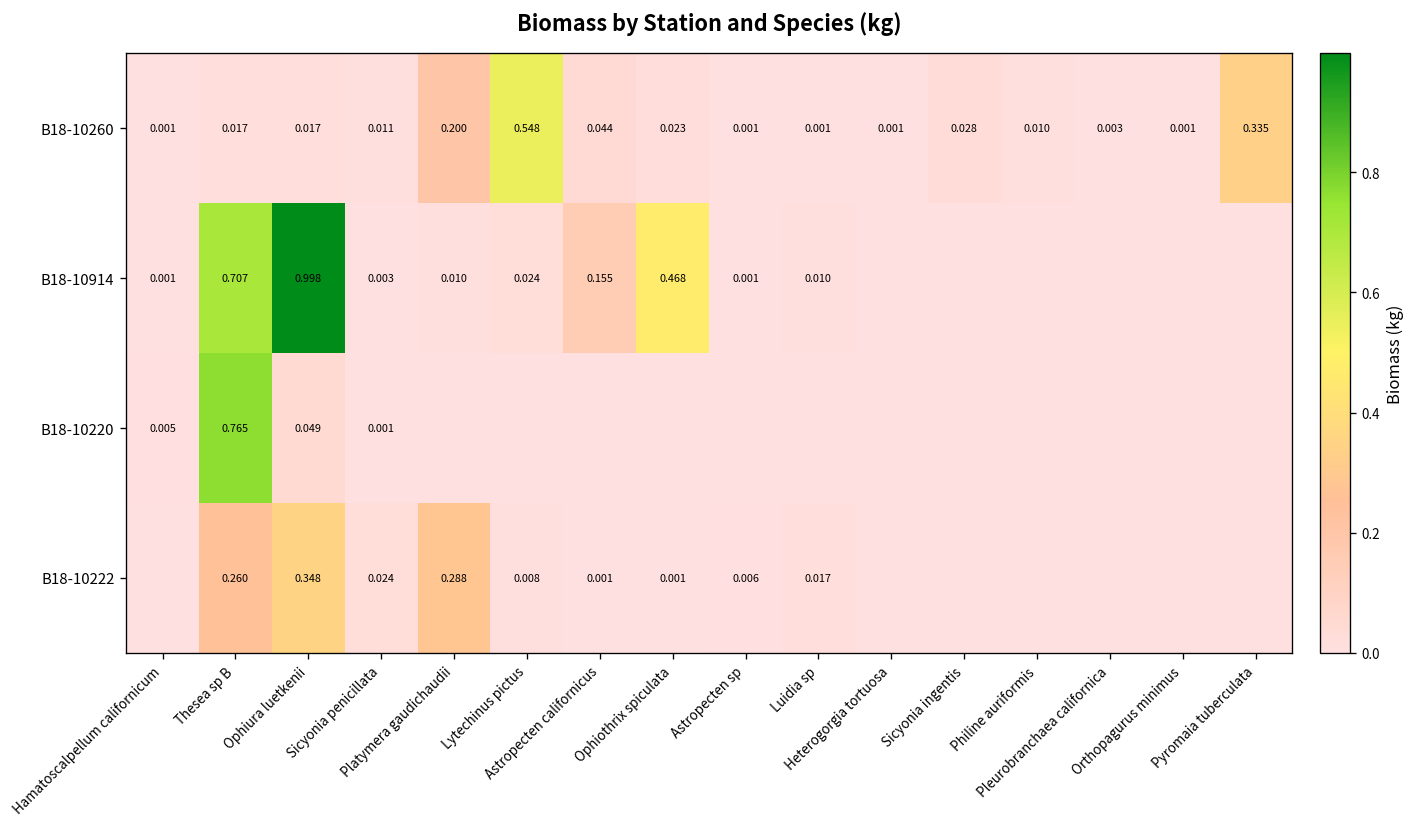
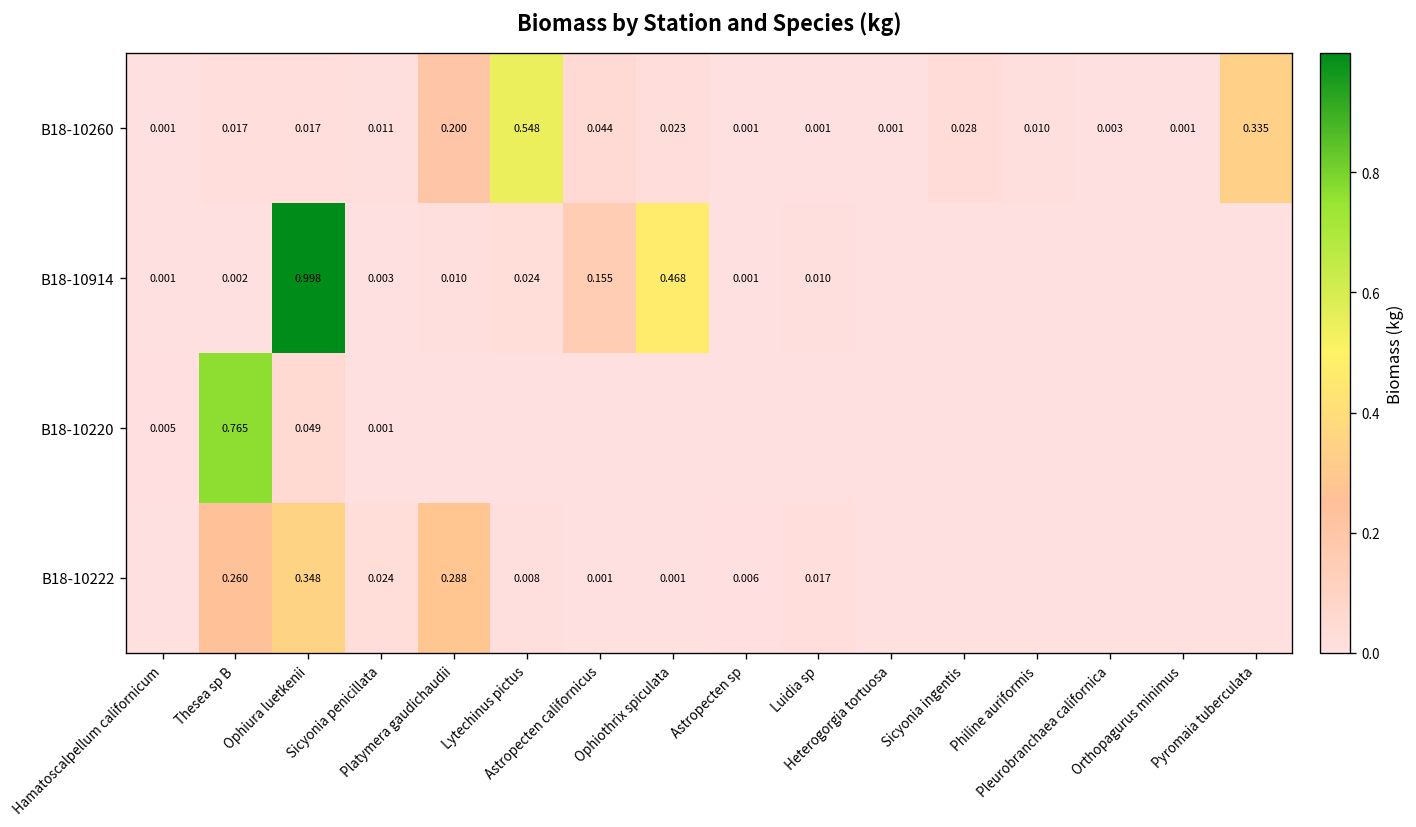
B18-10914, Thesea sp B: 0.707 -> 0.002
